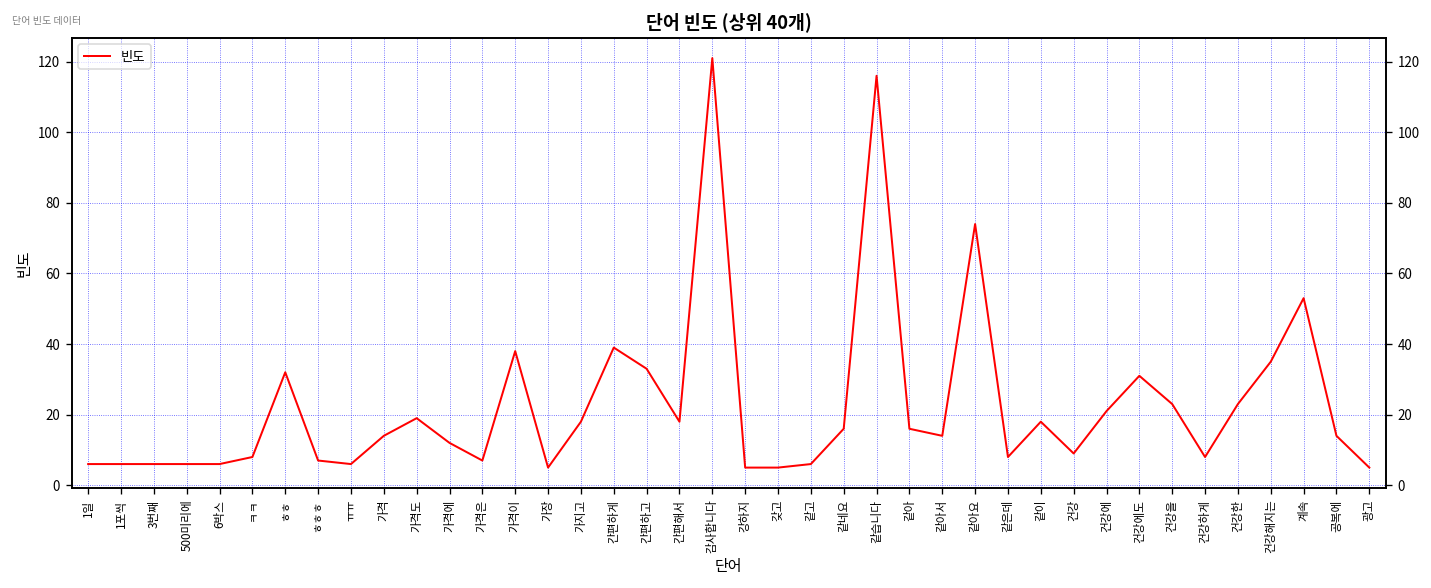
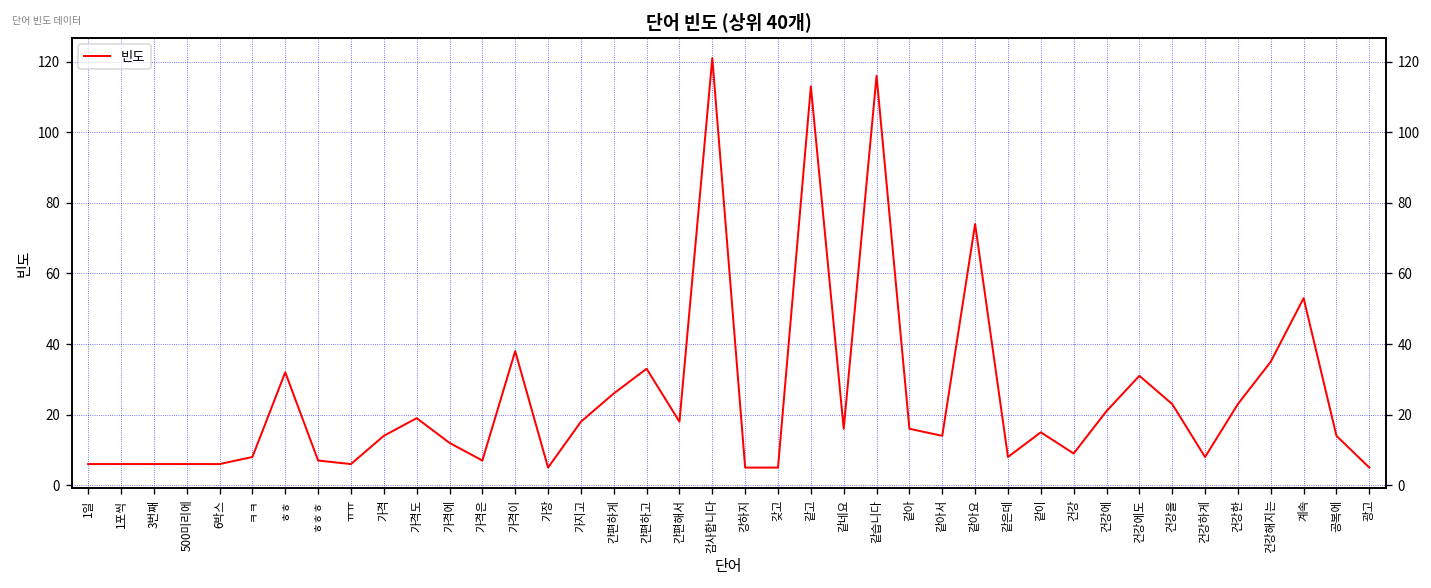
간편하게: 39 -> 26
같고: 6 -> 113
같이: 18 -> 15
